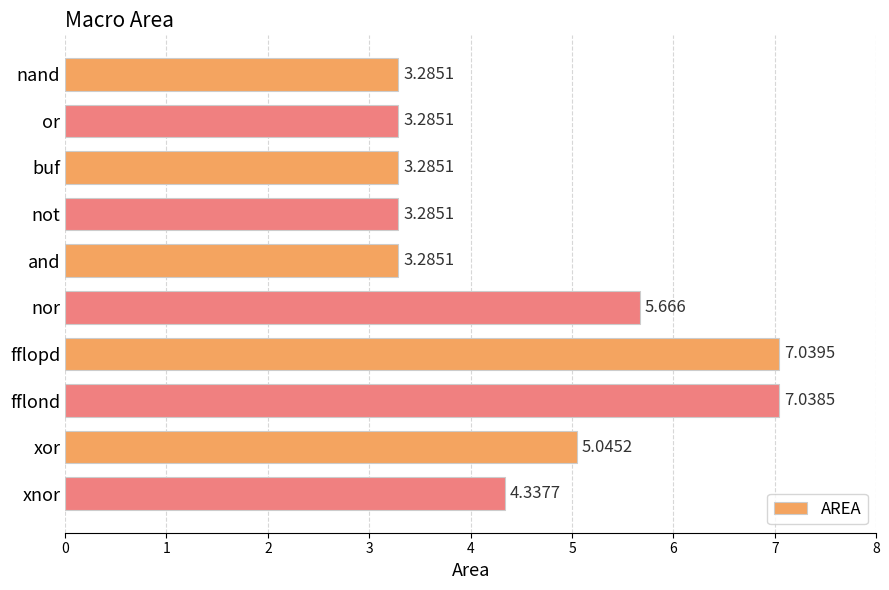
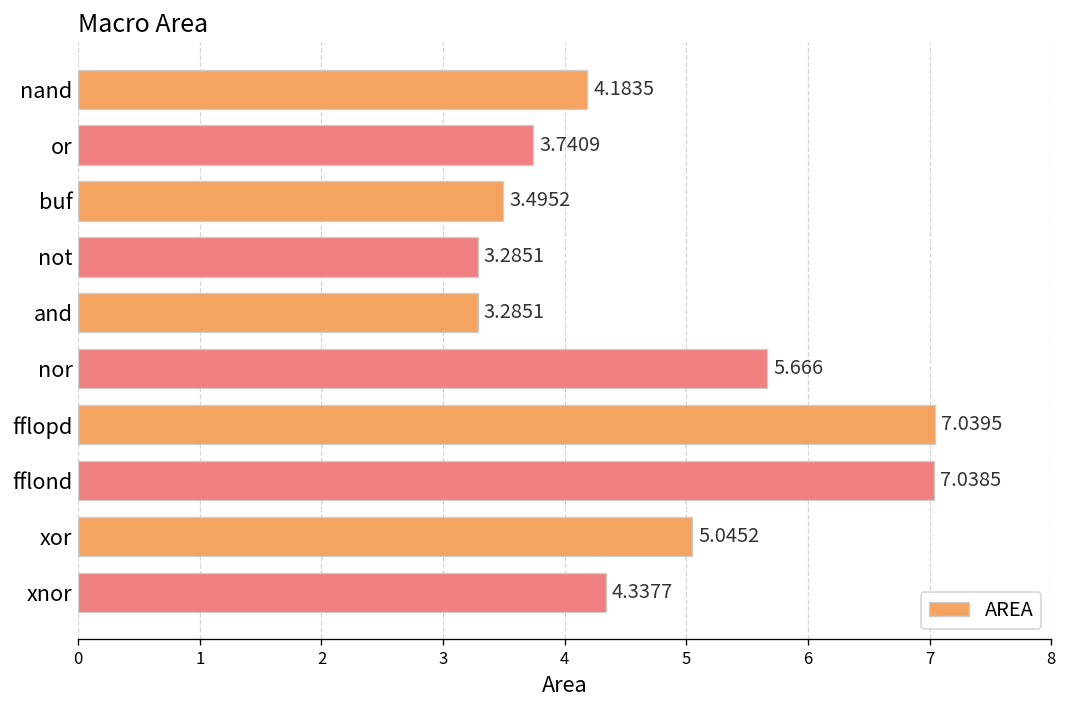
nand: 3.2851 -> 4.1835
or: 3.2851 -> 3.7409
buf: 3.2851 -> 3.4952
